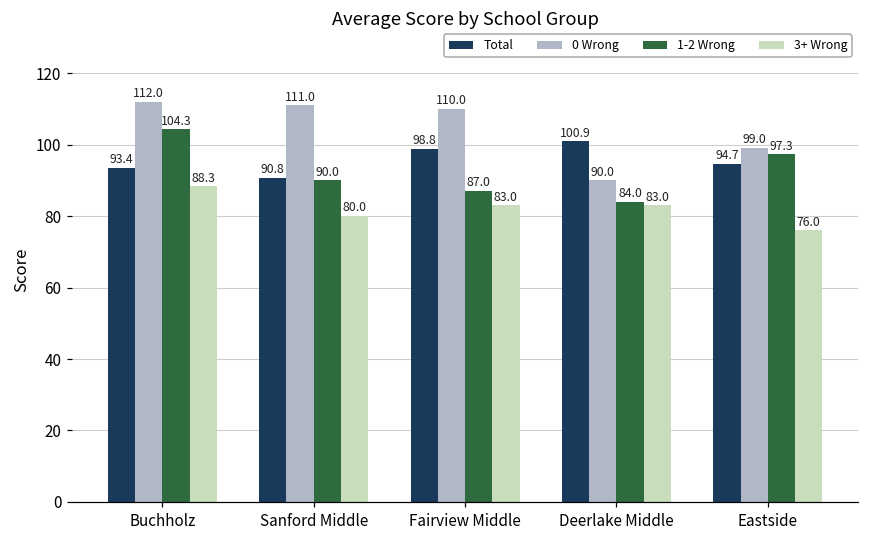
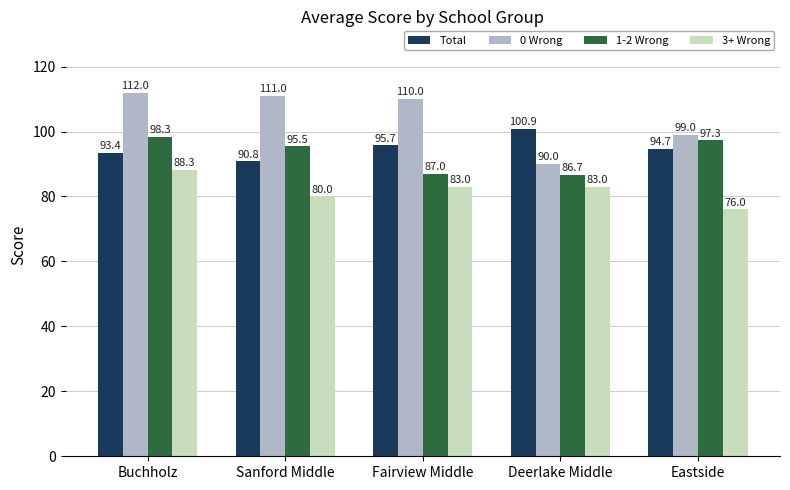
1-2 Wrong, Buchholz: 104.3 -> 98.3
1-2 Wrong, Sanford Middle: 90.0 -> 95.5
Total, Fairview Middle: 98.8 -> 95.7
1-2 Wrong, Deerlake Middle: 84.0 -> 86.7
